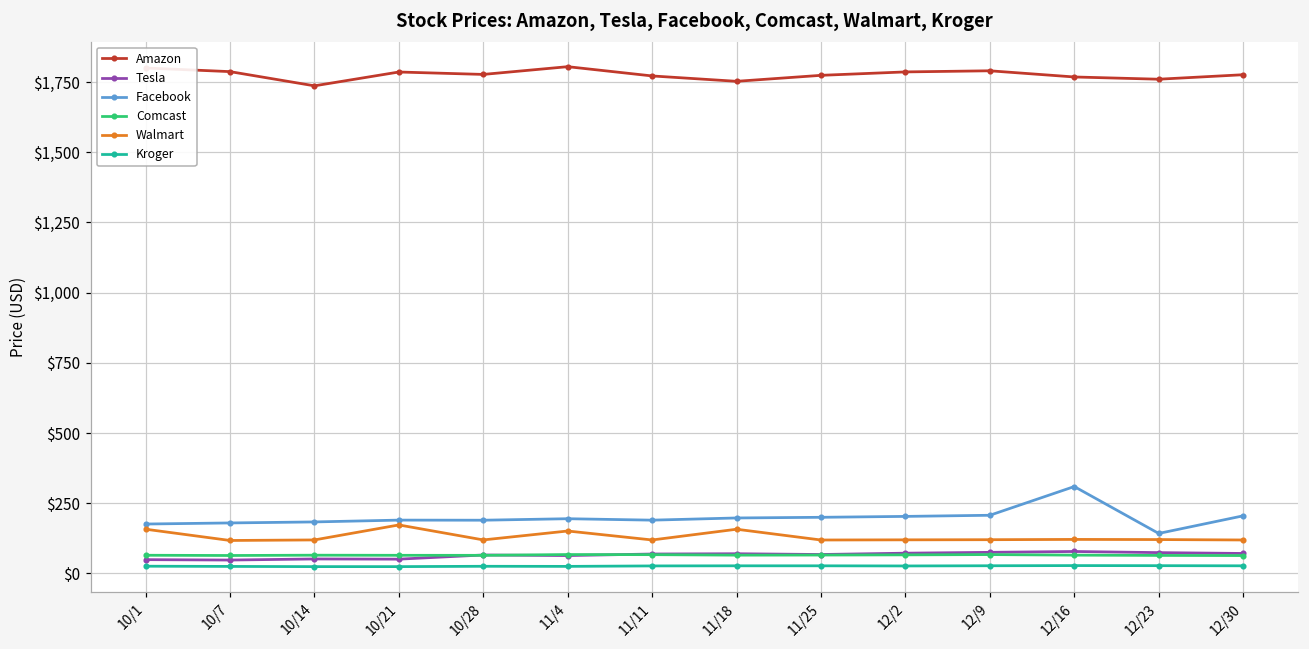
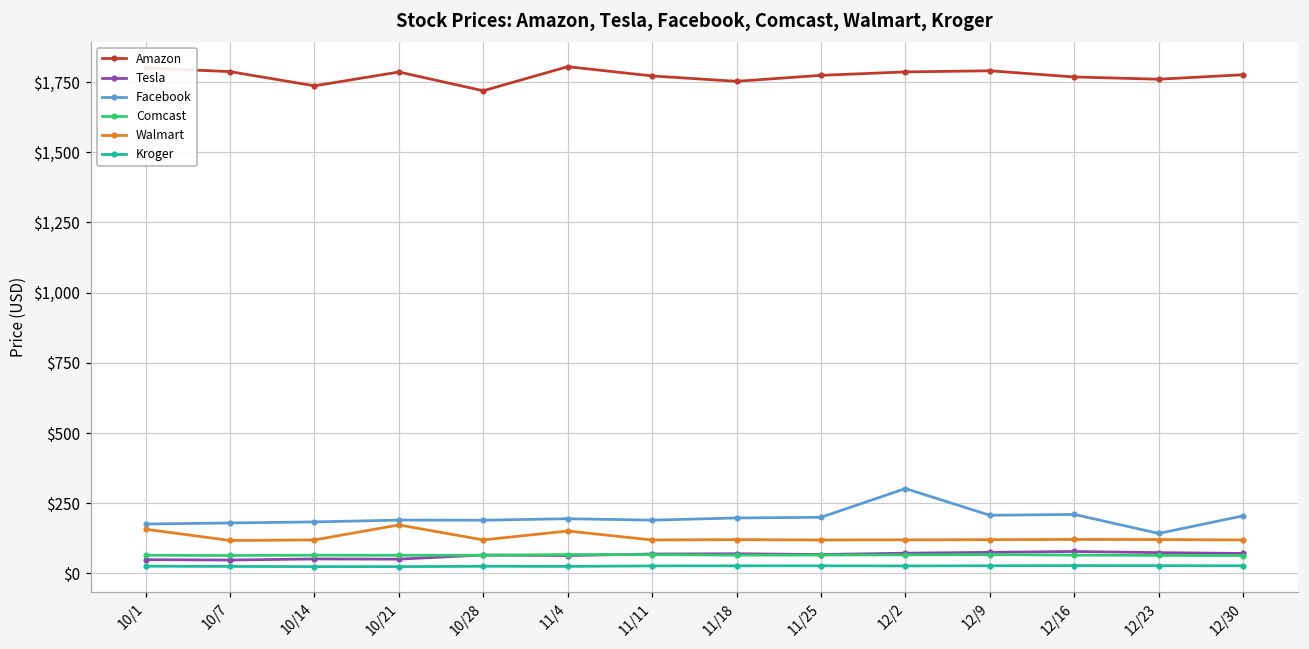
Amazon, 10/28: $1,780 -> $1,720
Walmart, 11/18: $160 -> $120
Facebook, 12/2: $200 -> $300
Facebook, 12/16: $310 -> $210
